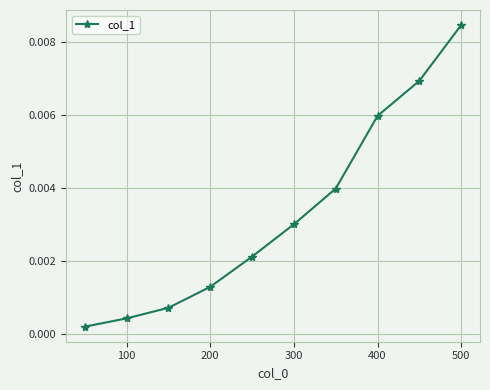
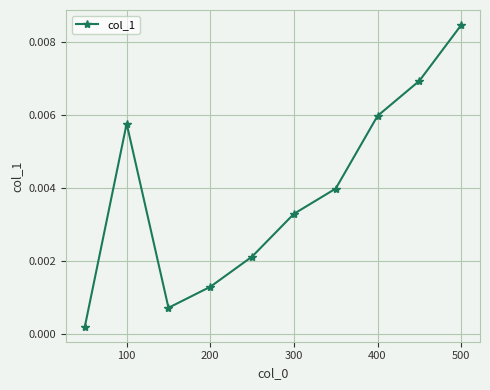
100: 0.0004 -> 0.0058
300: 0.0030 -> 0.0033
